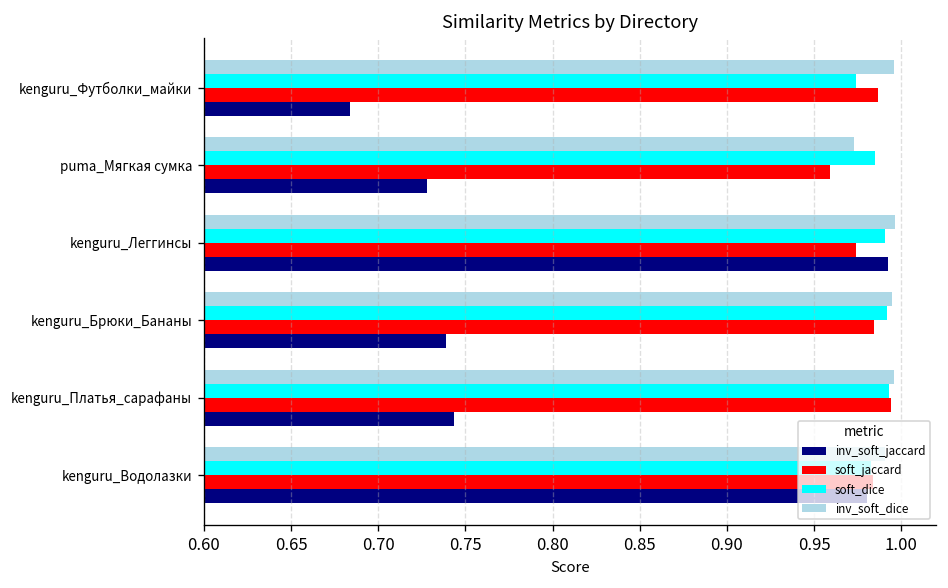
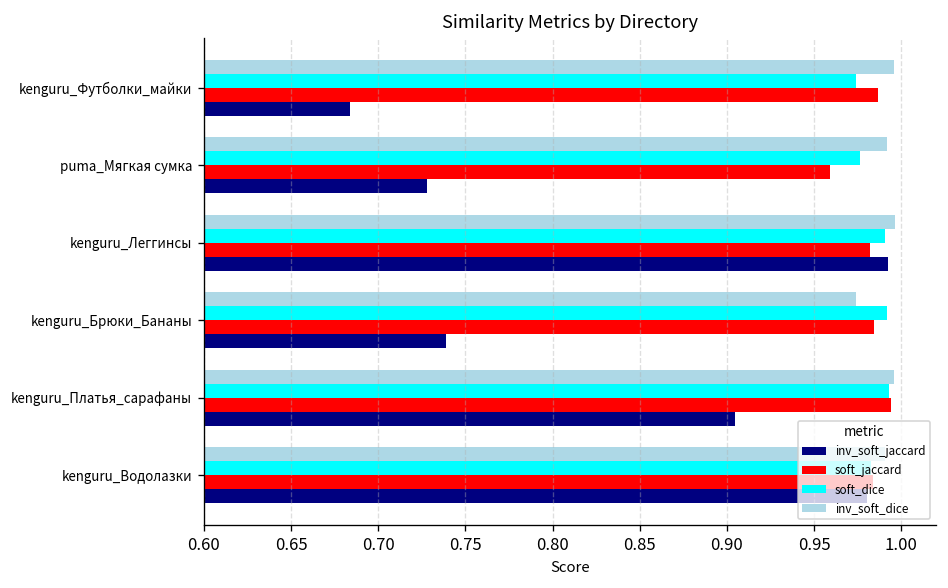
inv_soft_dice, puma_Мягкая сумка: 0.973 -> 0.992
soft_dice, puma_Мягкая сумка: 0.985 -> 0.976
soft_jaccard, kenguru_Леггинсы: 0.974 -> 0.982
inv_soft_dice, kenguru_Брюки_Бананы: 0.995 -> 0.974
inv_soft_jaccard, kenguru_Платья_сарафаны: 0.744 -> 0.905
